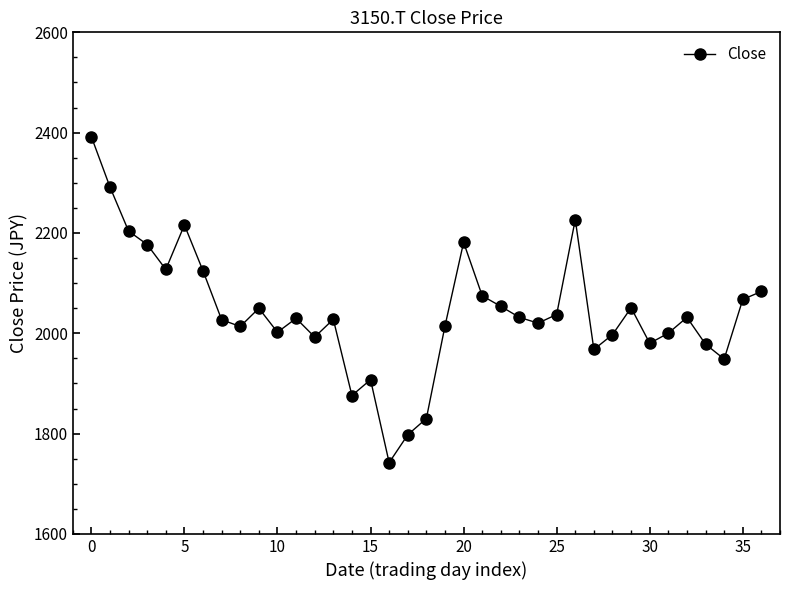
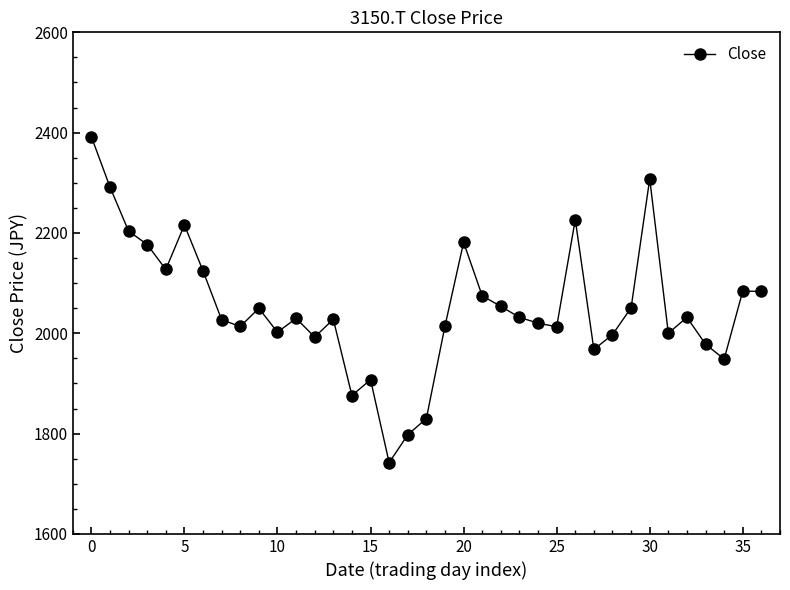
25: 2040 -> 2010
30: 1980 -> 2310
35: 2070 -> 2080
